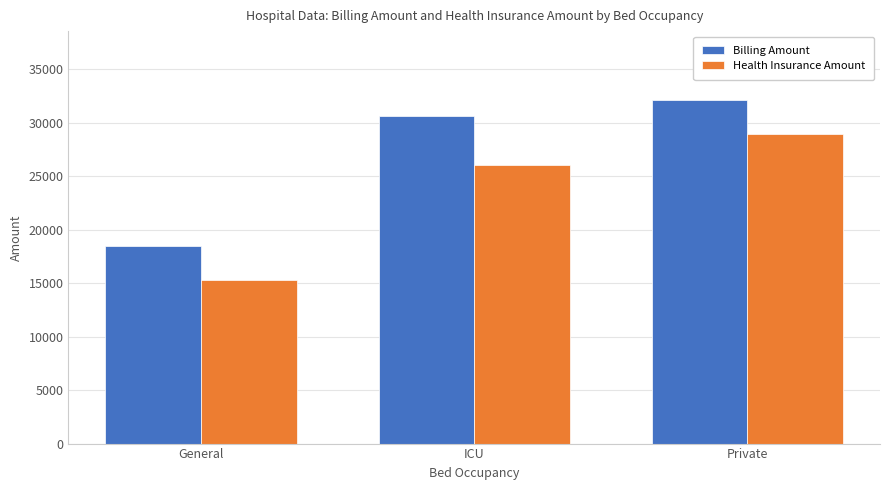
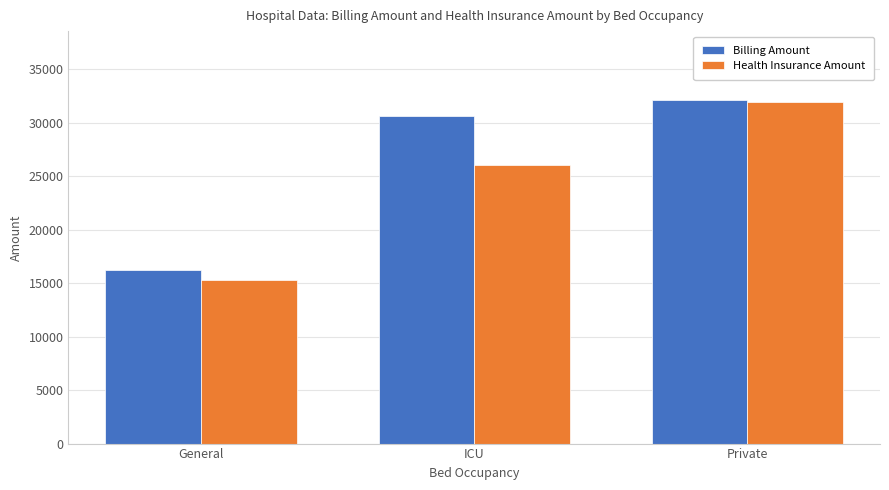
Billing Amount, General: 18500 -> 16300
Health Insurance Amount, Private: 28900 -> 31900
